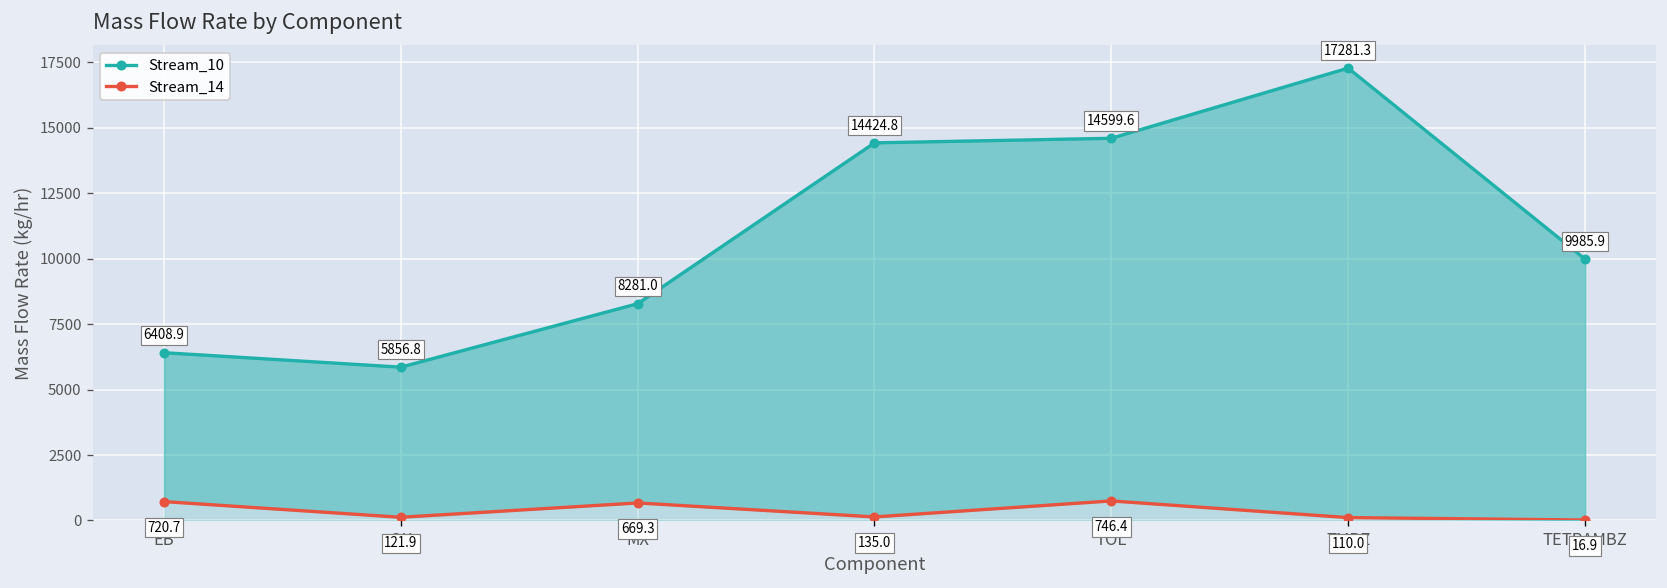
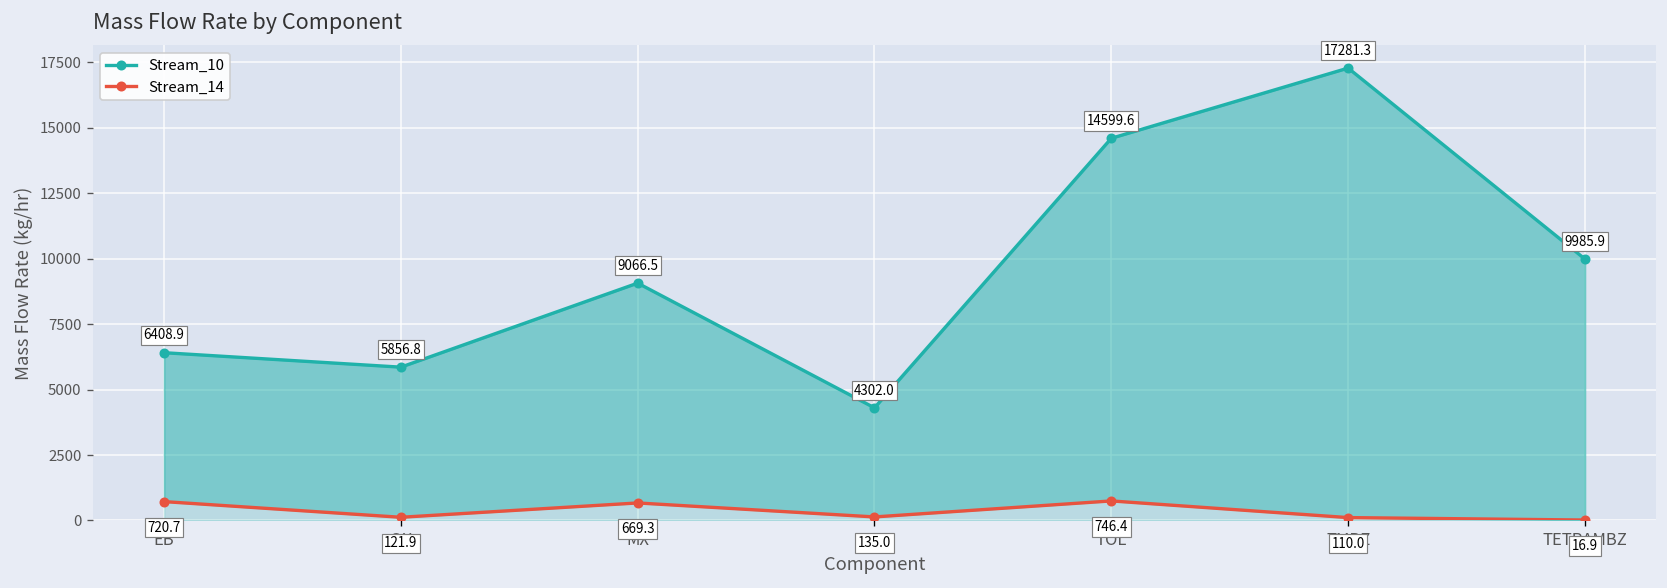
Stream_10, MX: 8281.0 -> 9066.5
Stream_10, PX: 14424.8 -> 4302.0
